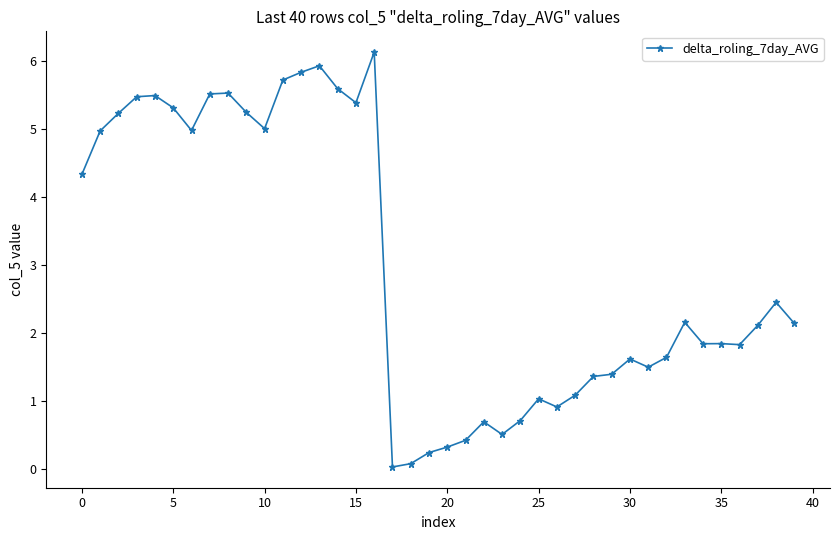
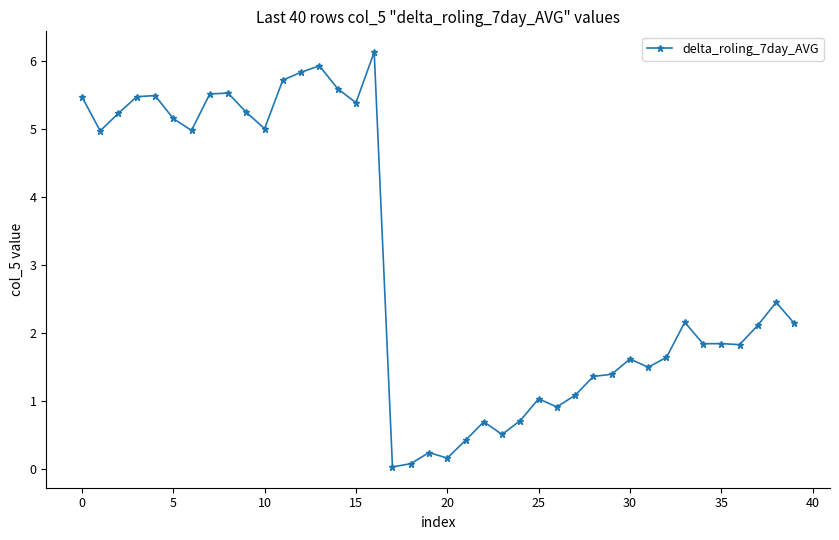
0: 4.3 -> 5.5
5: 5.3 -> 5.2
20: 0.3 -> 0.2
